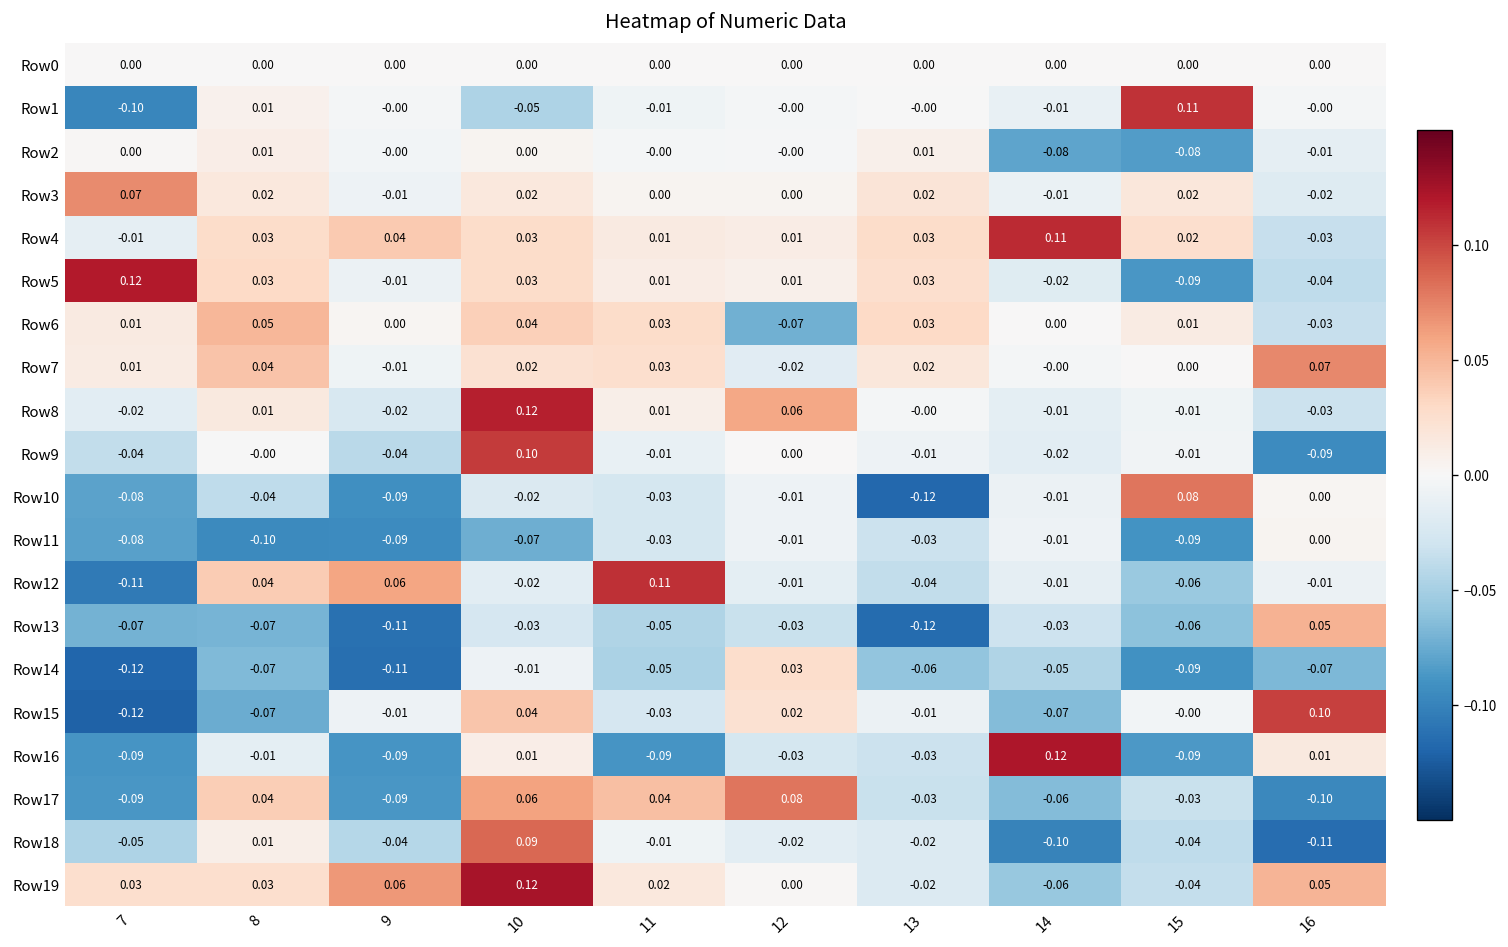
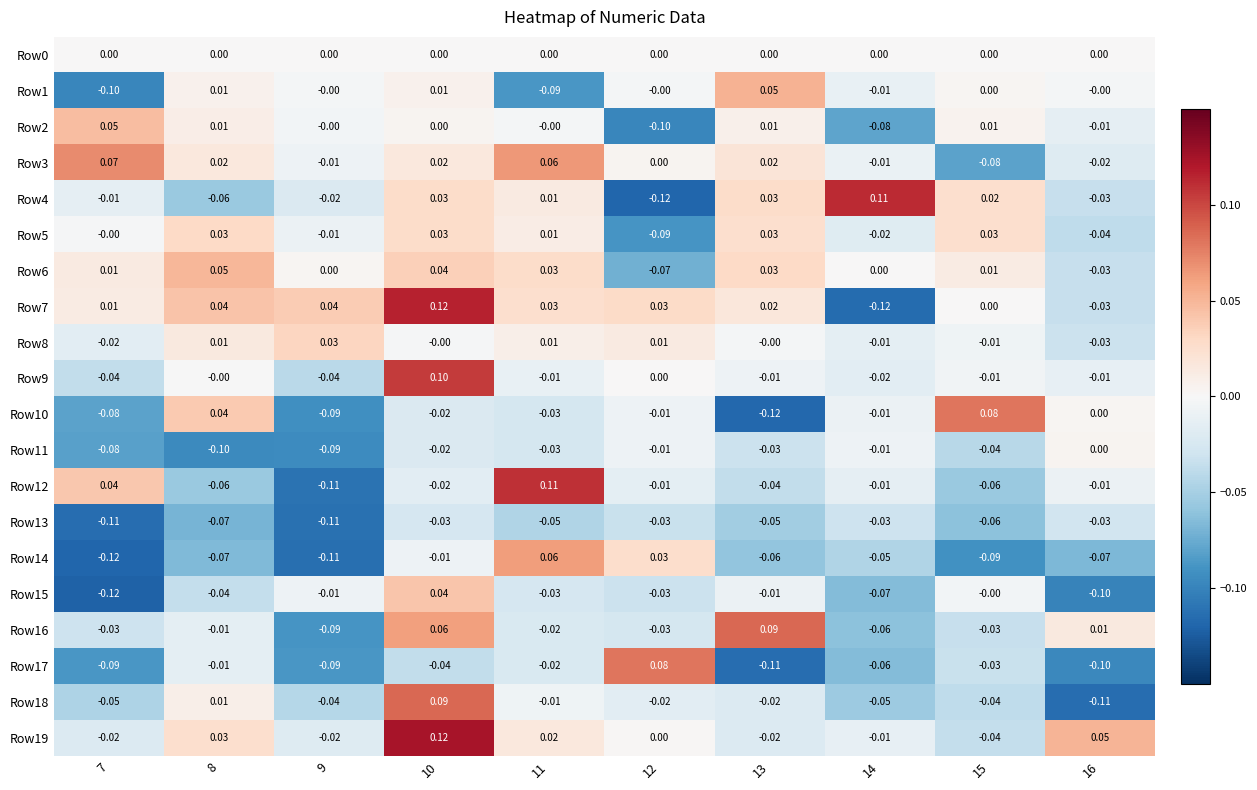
Row1, 10: -0.05 -> 0.01
Row1, 11: -0.01 -> -0.09
Row1, 13: -0.00 -> 0.05
Row1, 15: 0.11 -> 0.00
Row2, 7: 0.00 -> 0.05
Row2, 12: -0.00 -> -0.10
Row2, 15: -0.08 -> 0.01
Row3, 11: 0.00 -> 0.06
Row3, 15: 0.02 -> -0.08
Row4, 8: 0.03 -> -0.06
Row4, 9: 0.04 -> -0.02
Row4, 12: 0.01 -> -0.12
Row5, 7: 0.12 -> -0.00
Row5, 12: 0.01 -> -0.09
Row5, 15: -0.09 -> 0.03
Row7, 9: -0.01 -> 0.04
Row7, 10: 0.02 -> 0.12
Row7, 12: -0.02 -> 0.03
Row7, 14: -0.00 -> -0.12
Row7, 16: 0.07 -> -0.03
Row8, 9: -0.02 -> 0.03
Row8, 10: 0.12 -> -0.00
Row8, 12: 0.06 -> 0.01
Row9, 16: -0.09 -> -0.01
Row10, 8: -0.04 -> 0.04
Row11, 10: -0.07 -> -0.02
Row11, 15: -0.09 -> -0.04
Row12, 7: -0.11 -> 0.04
Row12, 8: 0.04 -> -0.06
Row12, 9: 0.06 -> -0.11
Row13, 7: -0.07 -> -0.11
Row13, 13: -0.12 -> -0.05
Row13, 16: 0.05 -> -0.03
Row14, 11: -0.05 -> 0.06
Row15, 8: -0.07 -> -0.04
Row15, 12: 0.02 -> -0.03
Row15, 16: 0.10 -> -0.10
Row16, 7: -0.09 -> -0.03
Row16, 10: 0.01 -> 0.06
Row16, 11: -0.09 -> -0.02
Row16, 13: -0.03 -> 0.09
Row16, 14: 0.12 -> -0.06
Row16, 15: -0.09 -> -0.03
Row17, 8: 0.04 -> -0.01
Row17, 10: 0.06 -> -0.04
Row17, 11: 0.04 -> -0.02
Row17, 13: -0.03 -> -0.11
Row18, 14: -0.10 -> -0.05
Row19, 7: 0.03 -> -0.02
Row19, 9: 0.06 -> -0.02
Row19, 14: -0.06 -> -0.01
